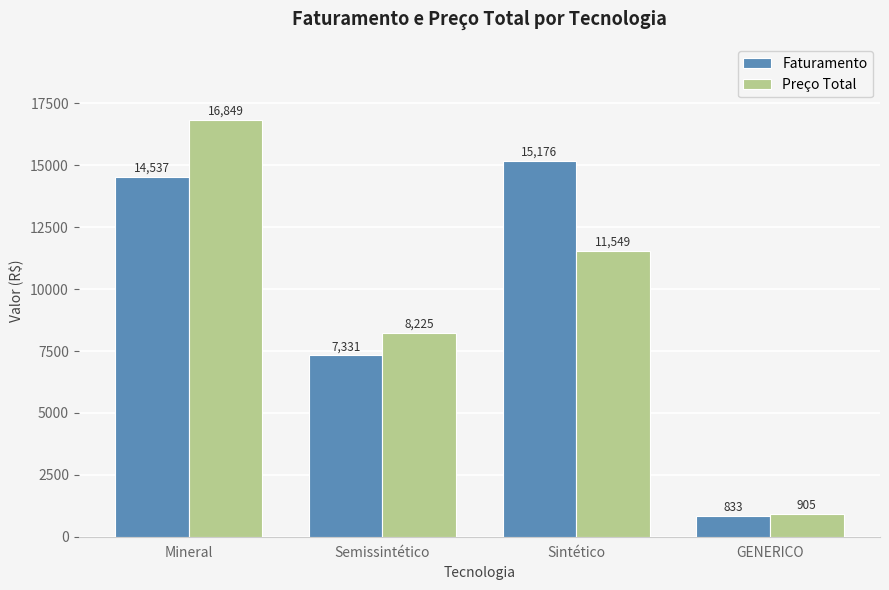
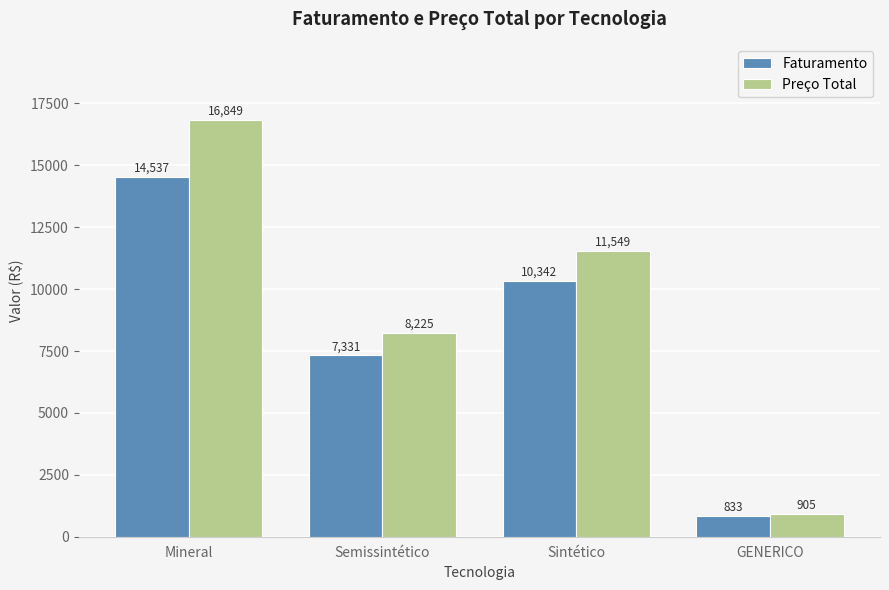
Faturamento, Sintético: 15,176 -> 10,342
